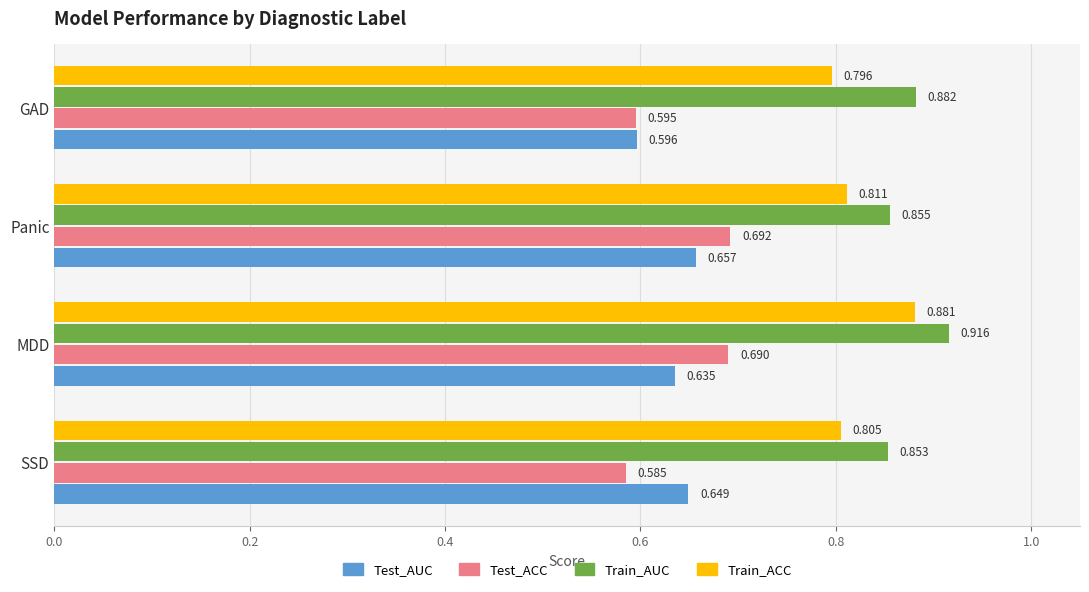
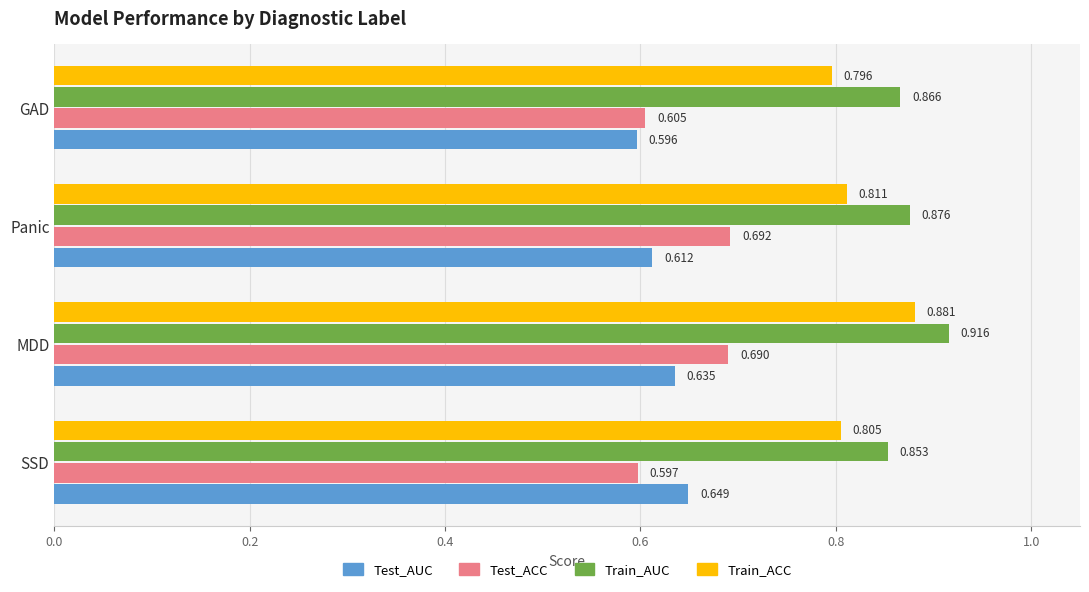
Train_AUC, GAD: 0.882 -> 0.866
Test_ACC, GAD: 0.595 -> 0.605
Train_AUC, Panic: 0.855 -> 0.876
Test_AUC, Panic: 0.657 -> 0.612
Test_ACC, SSD: 0.585 -> 0.597
